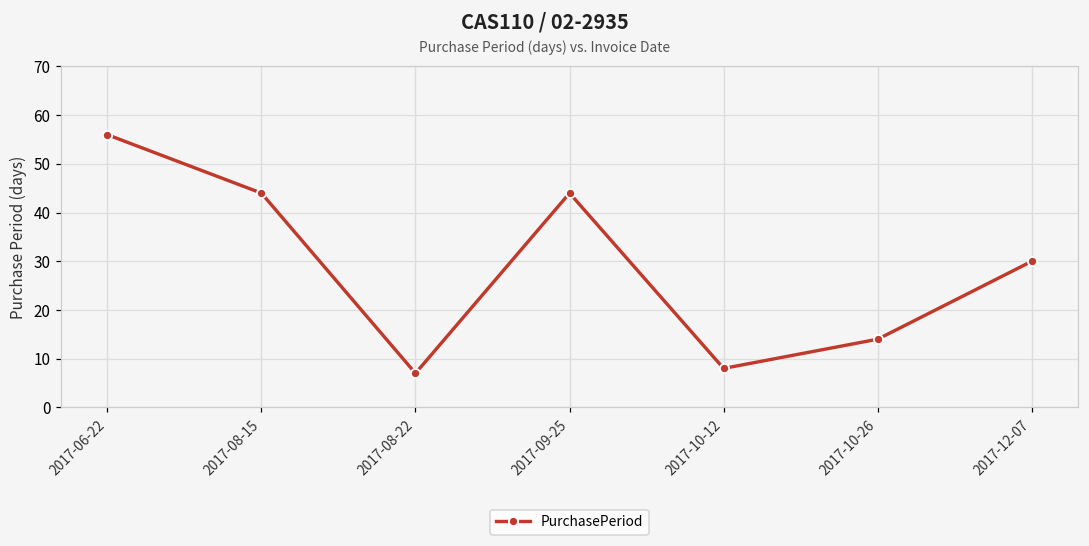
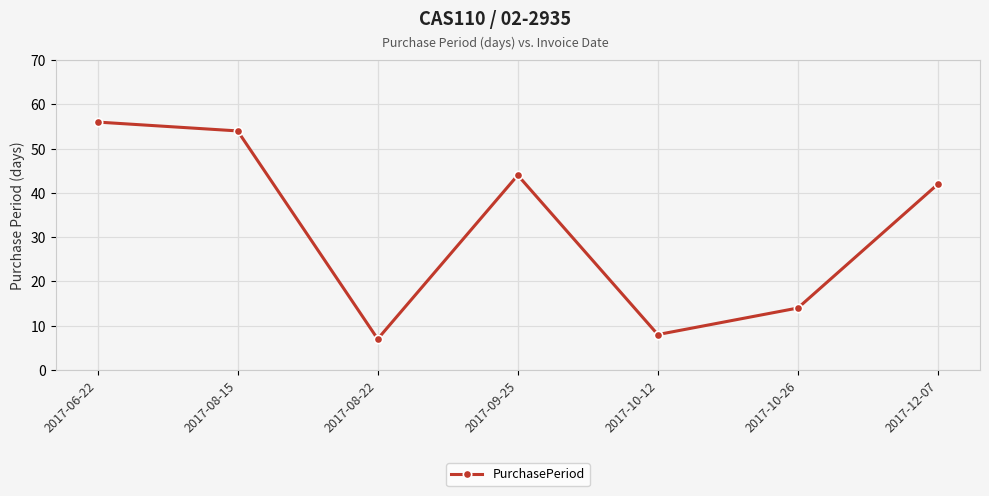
2017-08-15: 44 -> 54
2017-12-07: 30 -> 42
